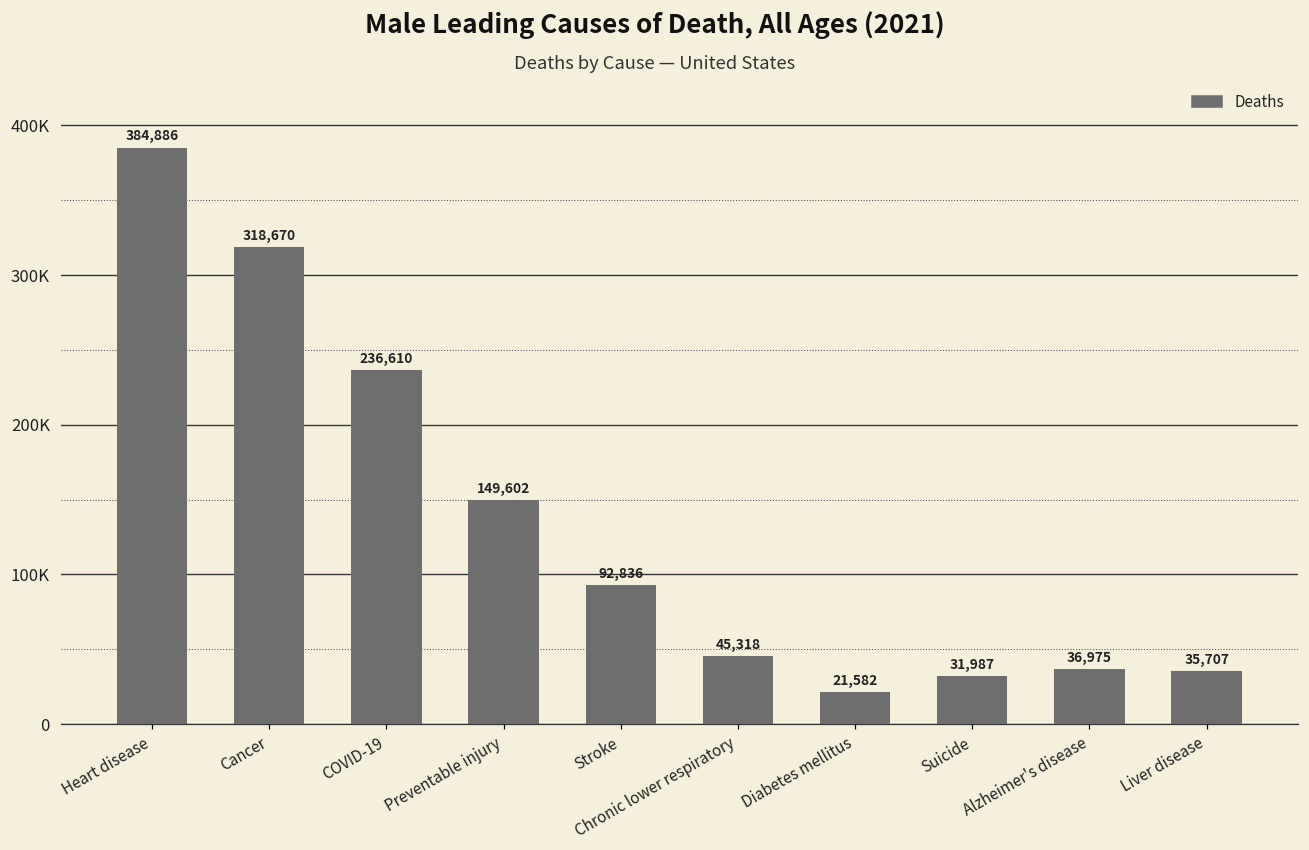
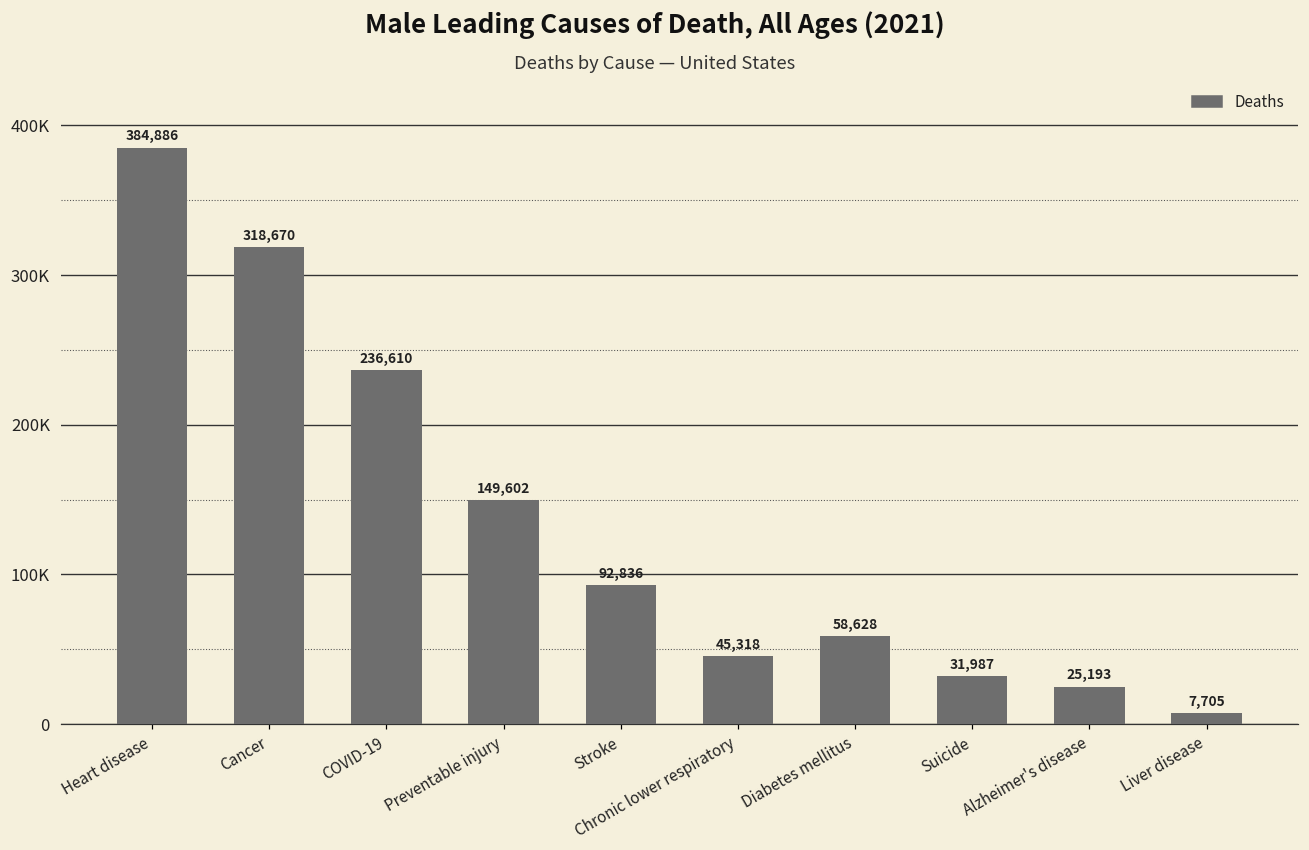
Diabetes mellitus: 21,582 -> 58,628
Alzheimer's disease: 36,975 -> 25,193
Liver disease: 35,707 -> 7,705
